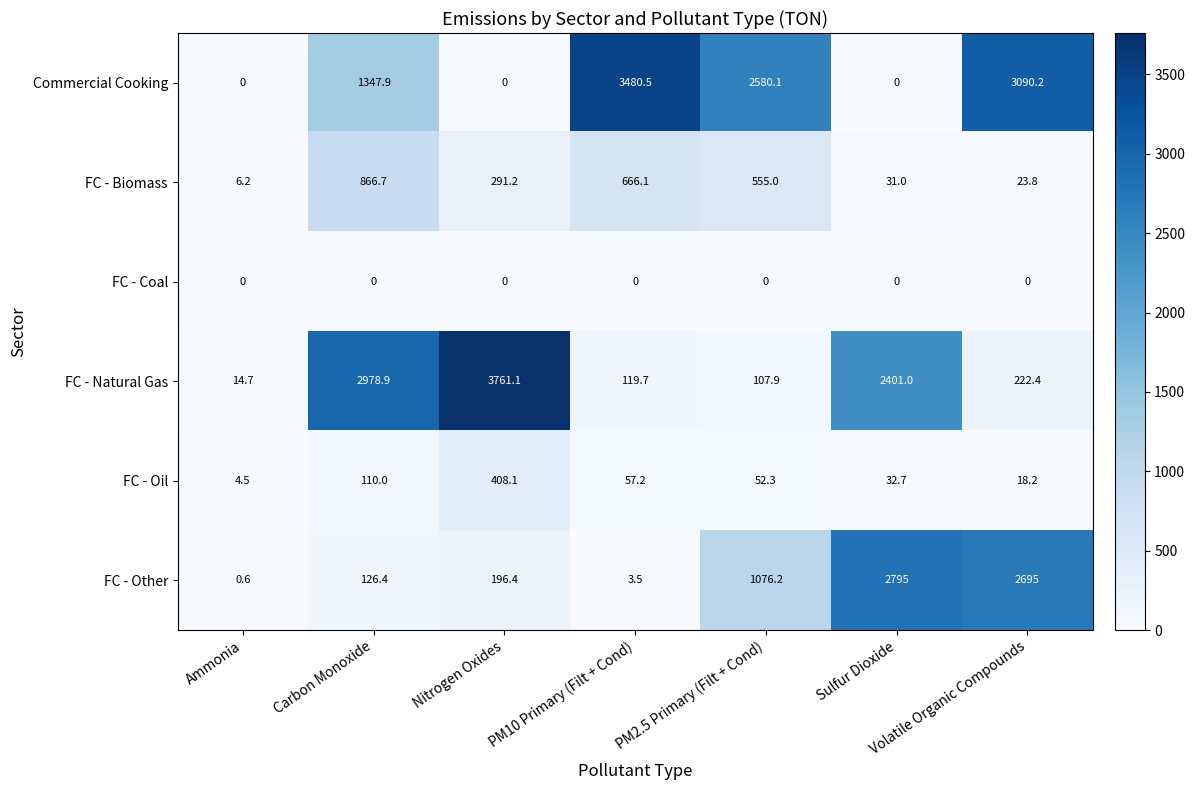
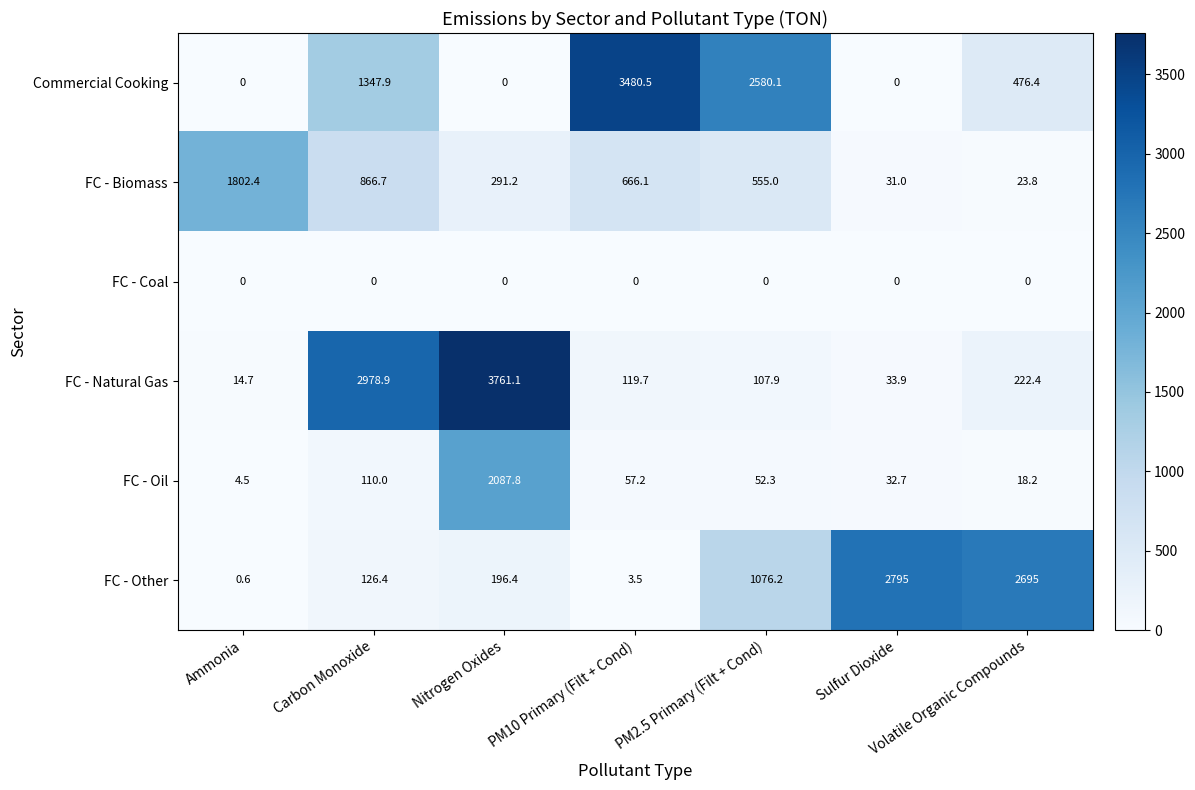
Commercial Cooking, Volatile Organic Compounds: 3090.2 -> 476.4
FC - Biomass, Ammonia: 6.2 -> 1802.4
FC - Natural Gas, Sulfur Dioxide: 2401.0 -> 33.9
FC - Oil, Nitrogen Oxides: 408.1 -> 2087.8
